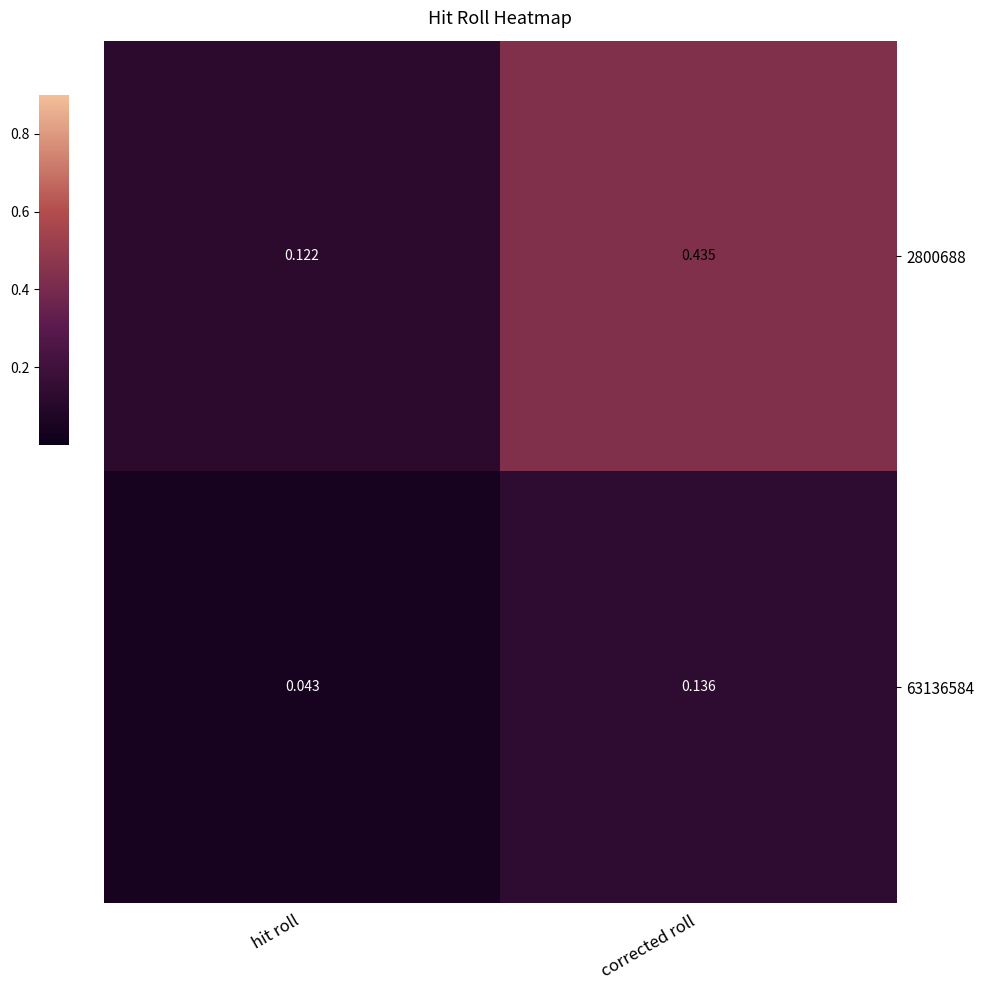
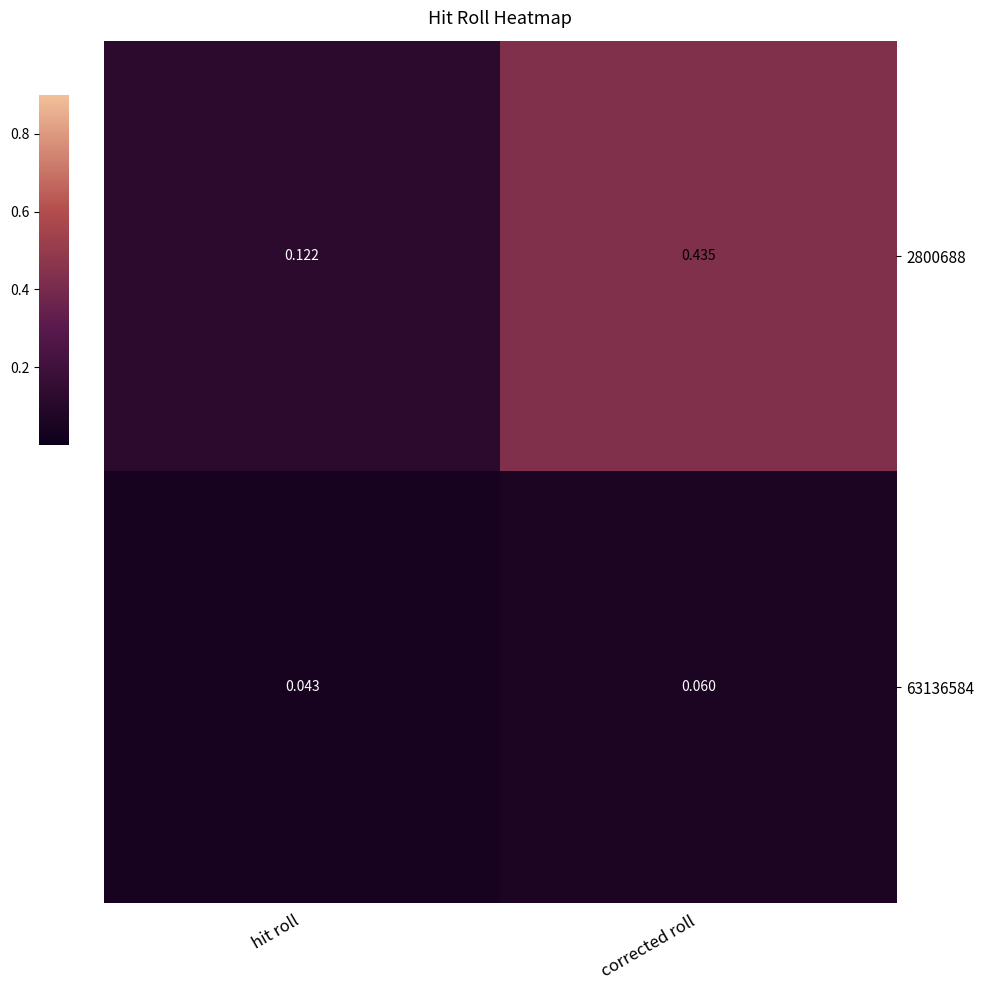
63136584, corrected roll: 0.136 -> 0.060
